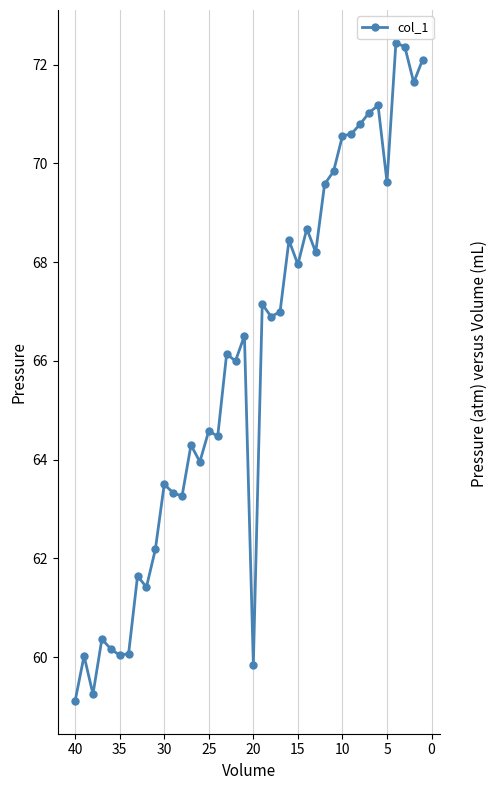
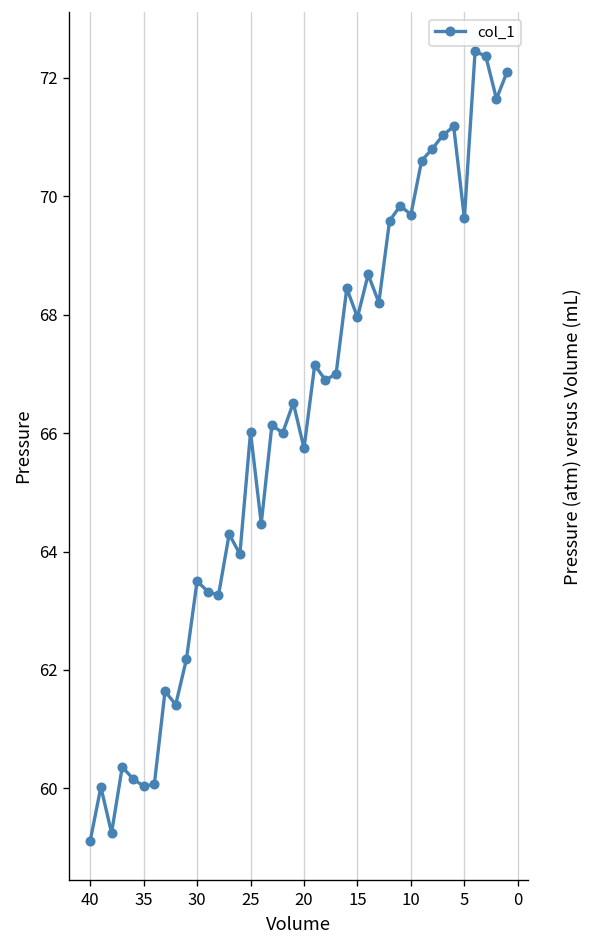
25: 64.6 -> 66.0
20: 59.8 -> 65.7
10: 70.6 -> 69.7
